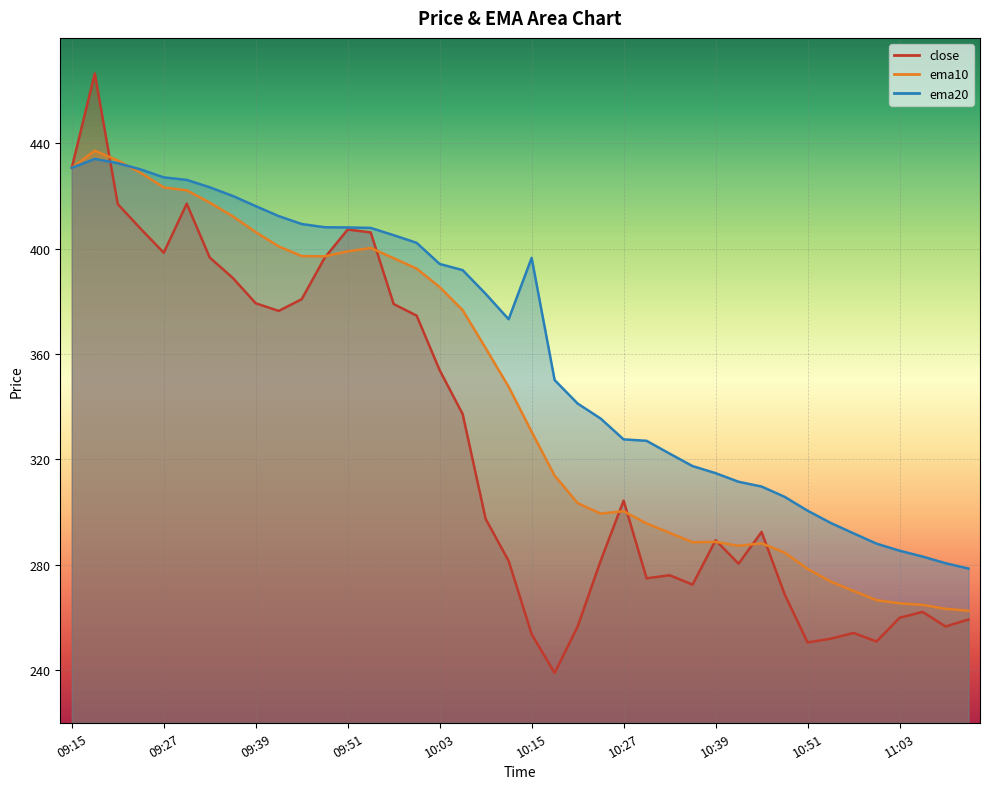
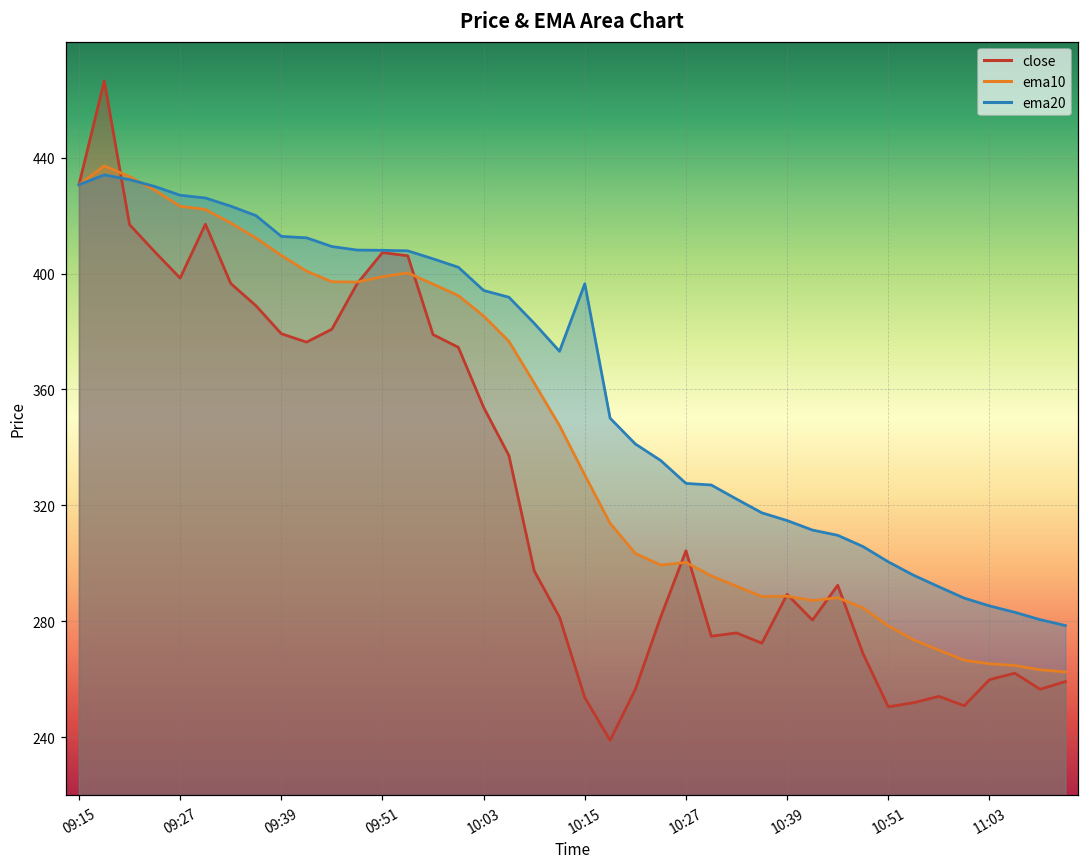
ema20, 09:39: 416 -> 413
